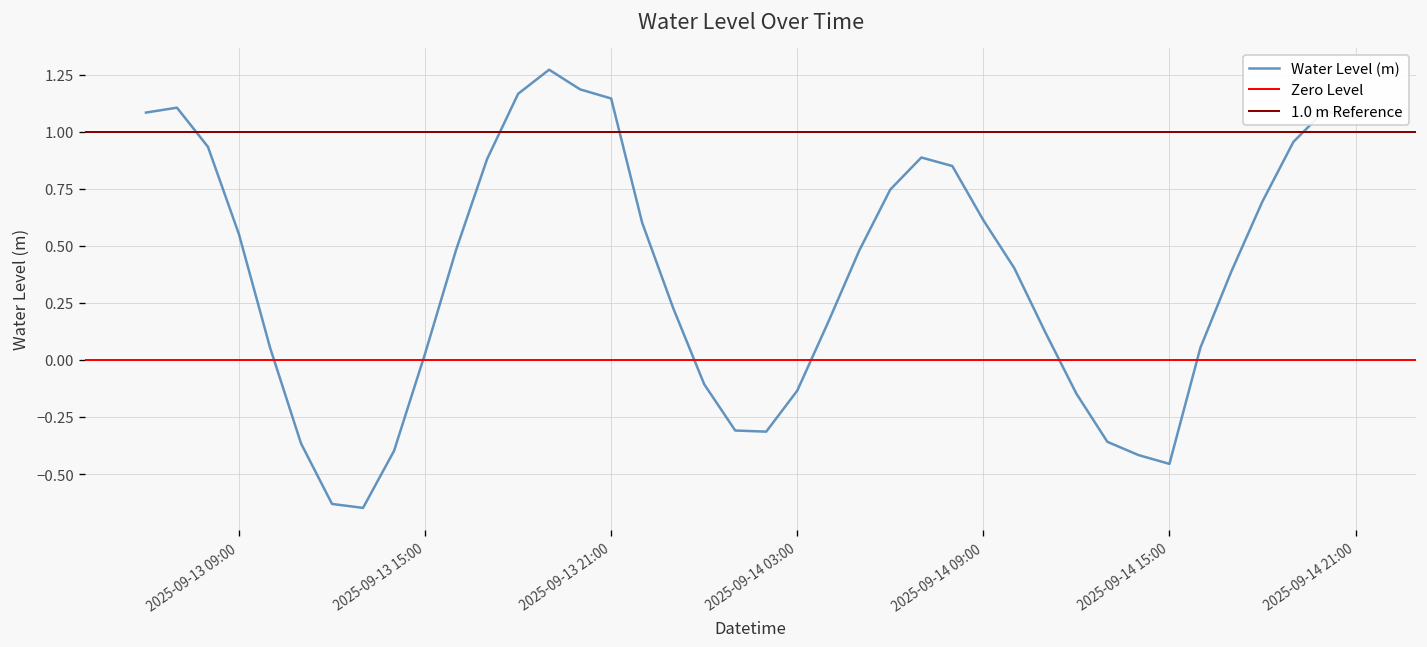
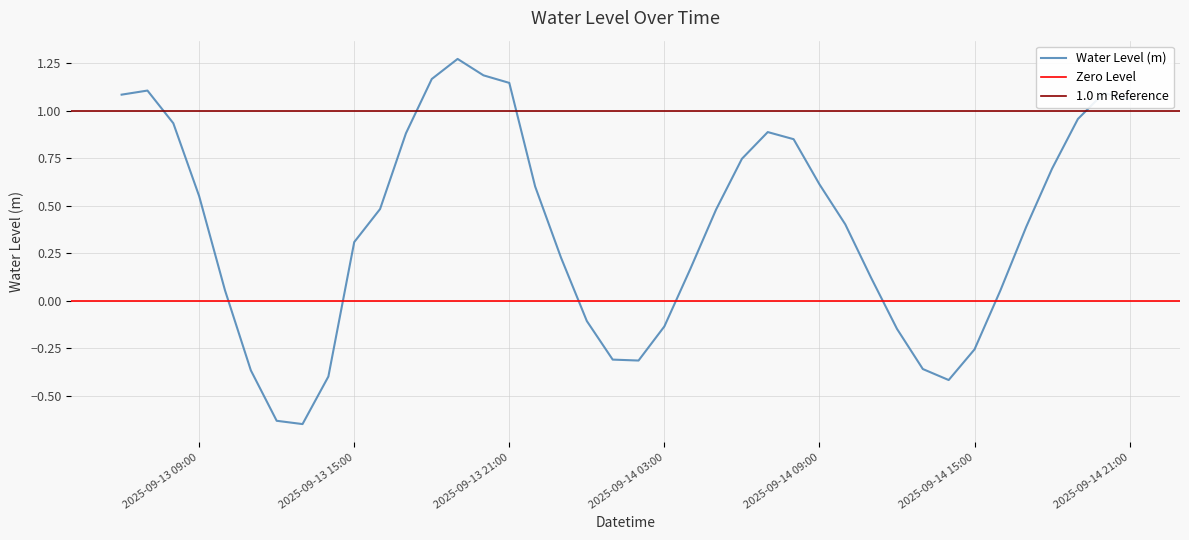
2025-09-13 15:00: 0.03 -> 0.31
2025-09-14 15:00: -0.46 -> -0.26
